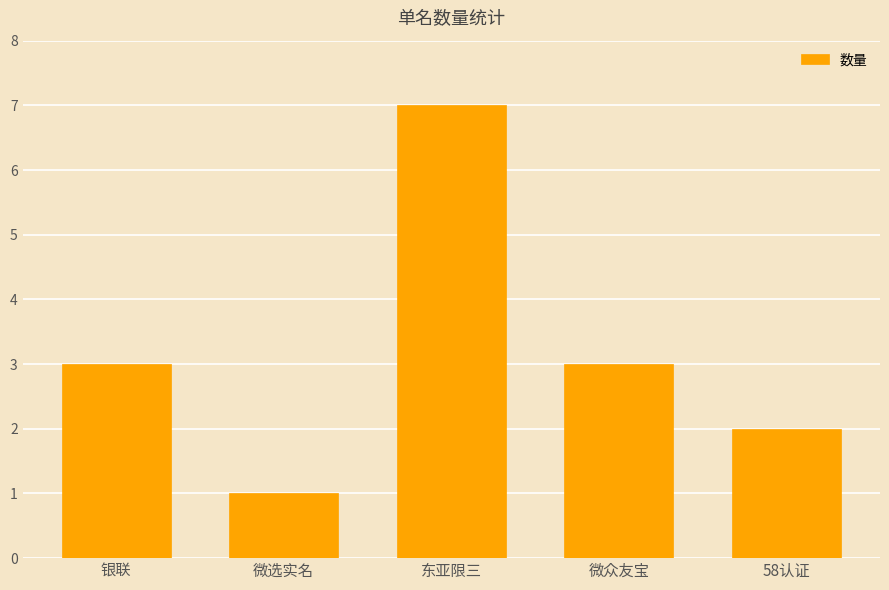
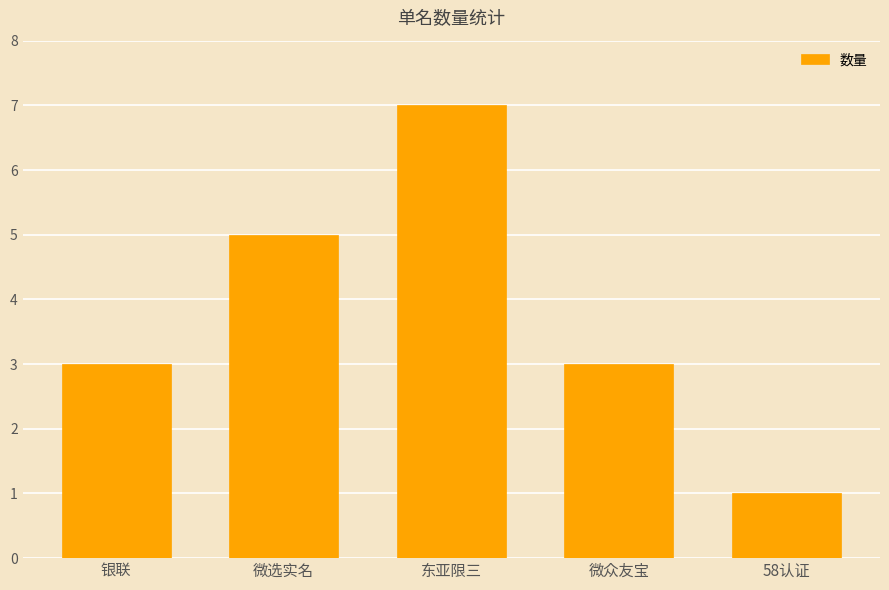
微选实名: 1 -> 5
58认证: 2 -> 1
